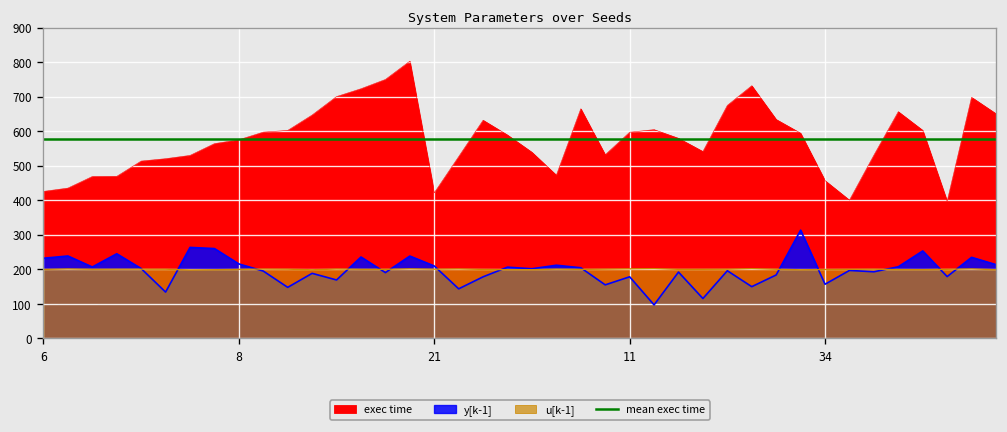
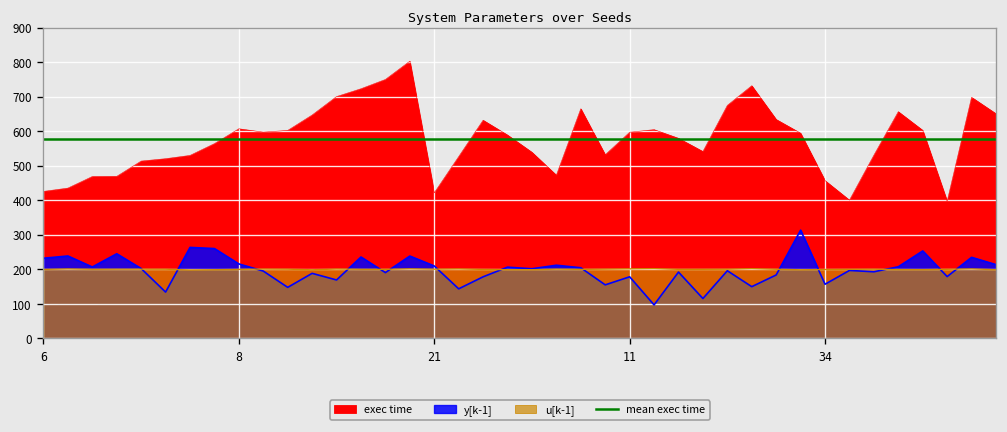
exec time, 8: 580 -> 610
